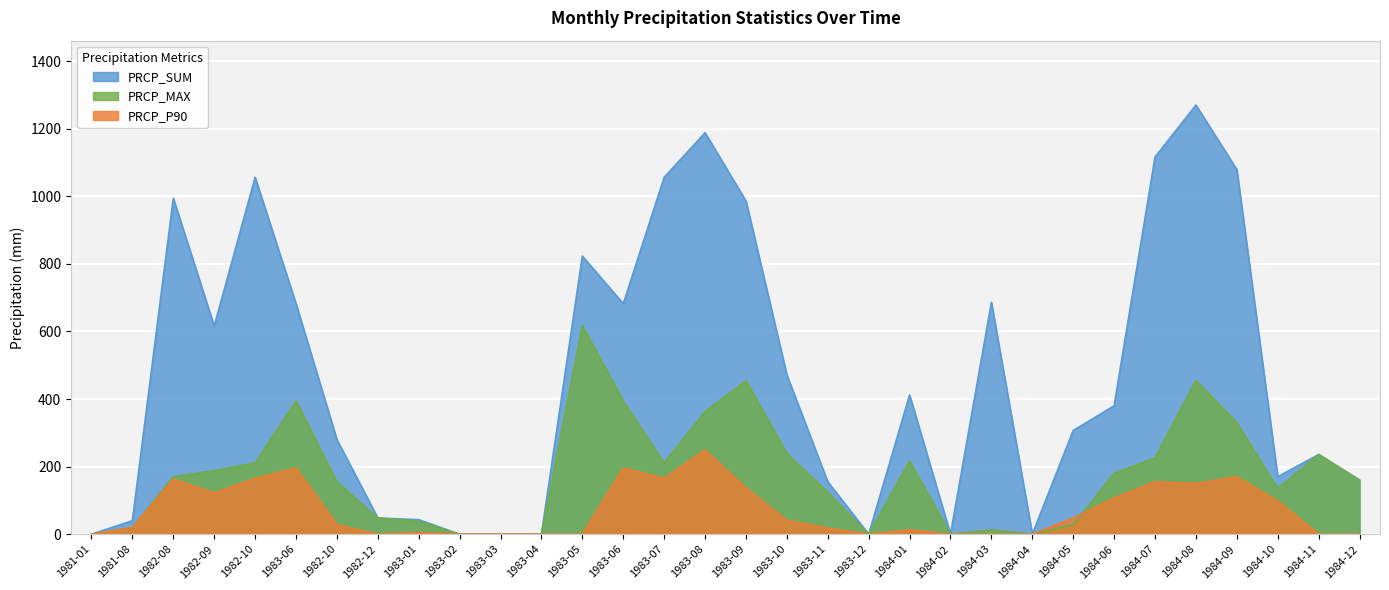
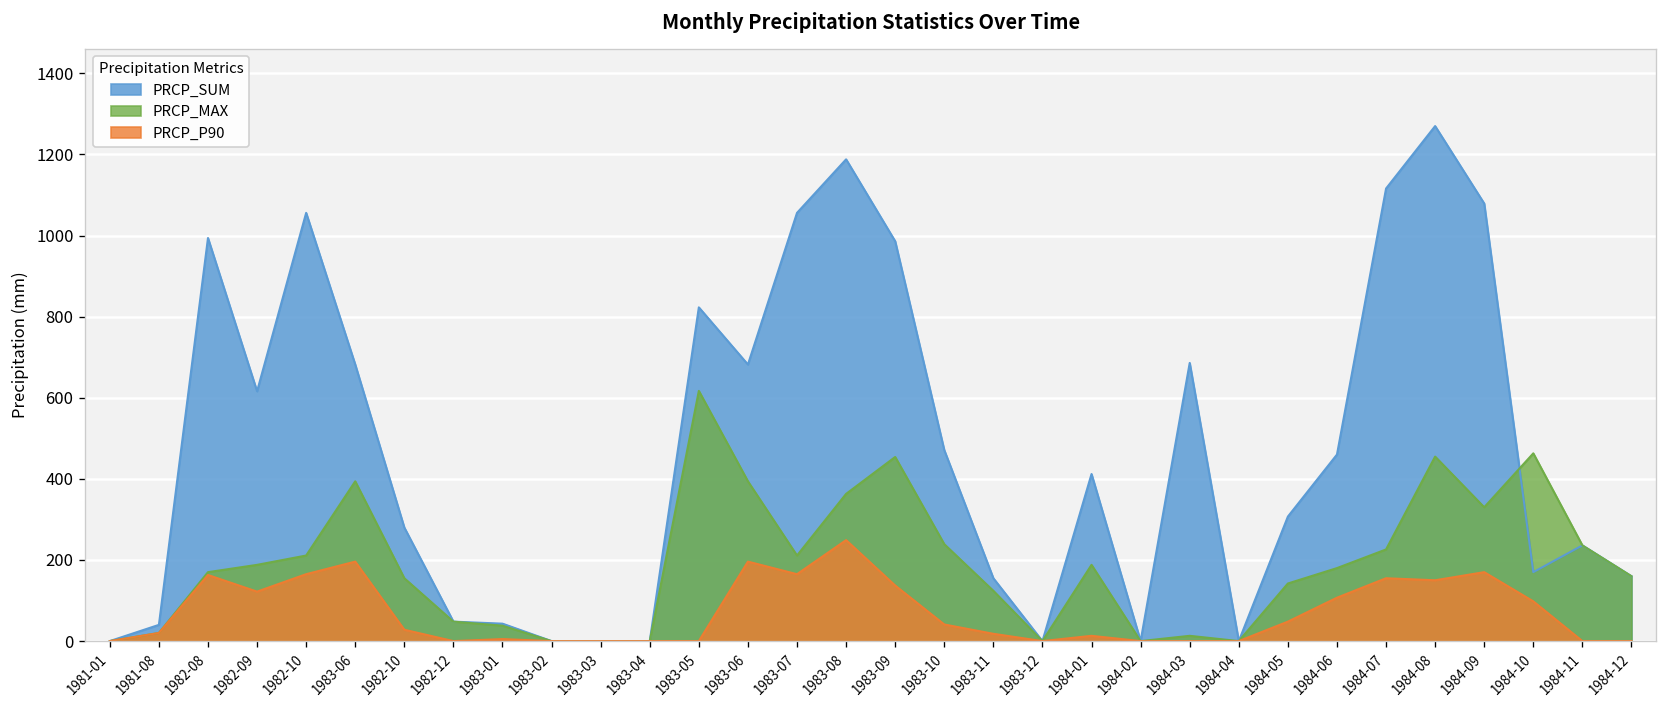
PRCP_MAX, 1984-01: 220 -> 190
PRCP_MAX, 1984-05: 30 -> 140
PRCP_SUM, 1984-06: 380 -> 460
PRCP_MAX, 1984-10: 140 -> 460
